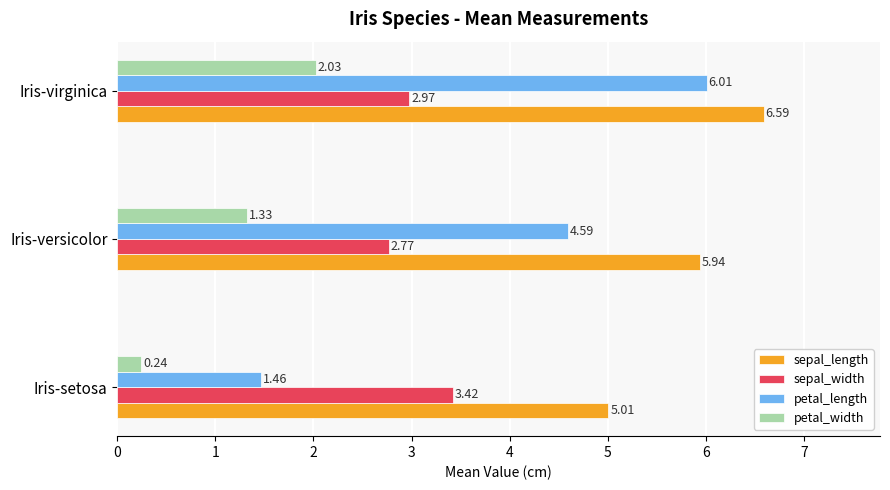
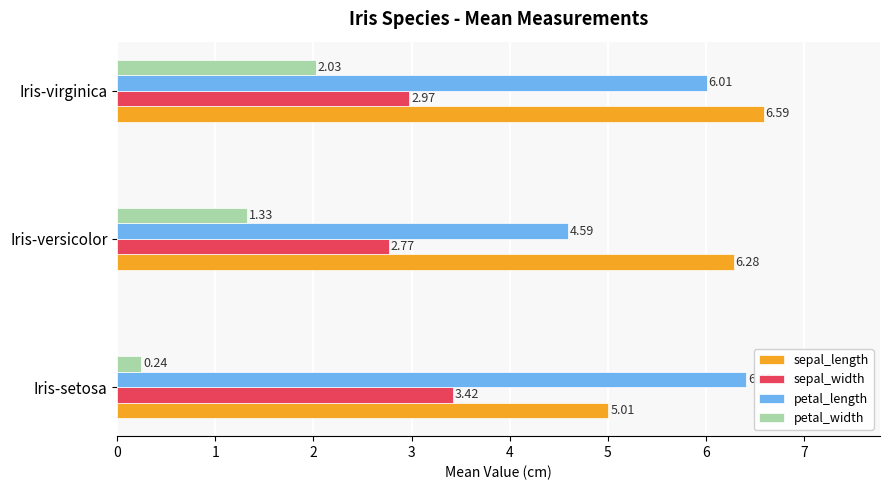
sepal_length, Iris-versicolor: 5.94 -> 6.28
petal_length, Iris-setosa: 1.5 -> 6.4
